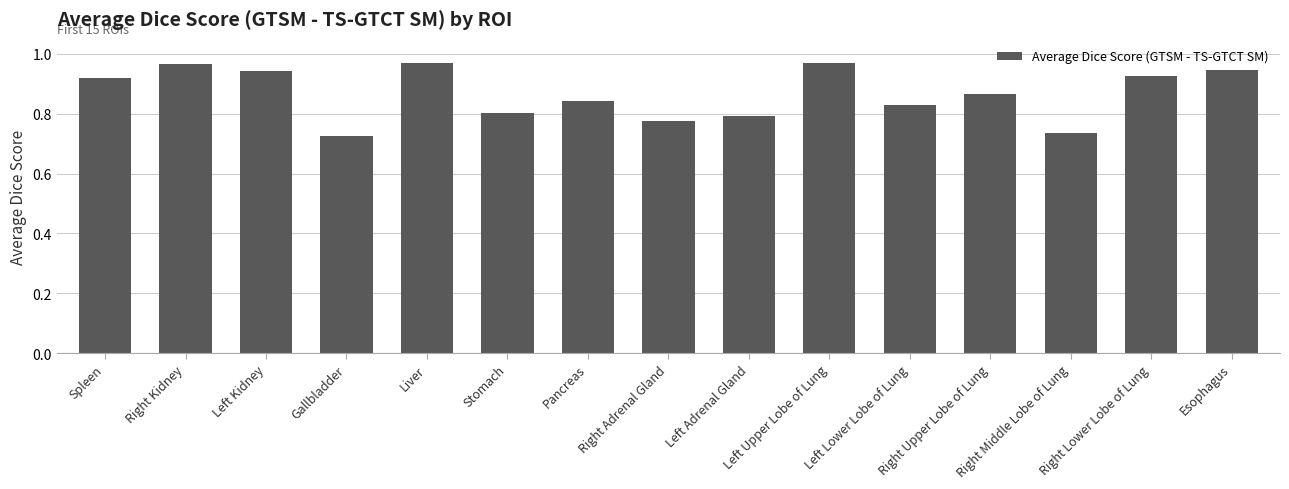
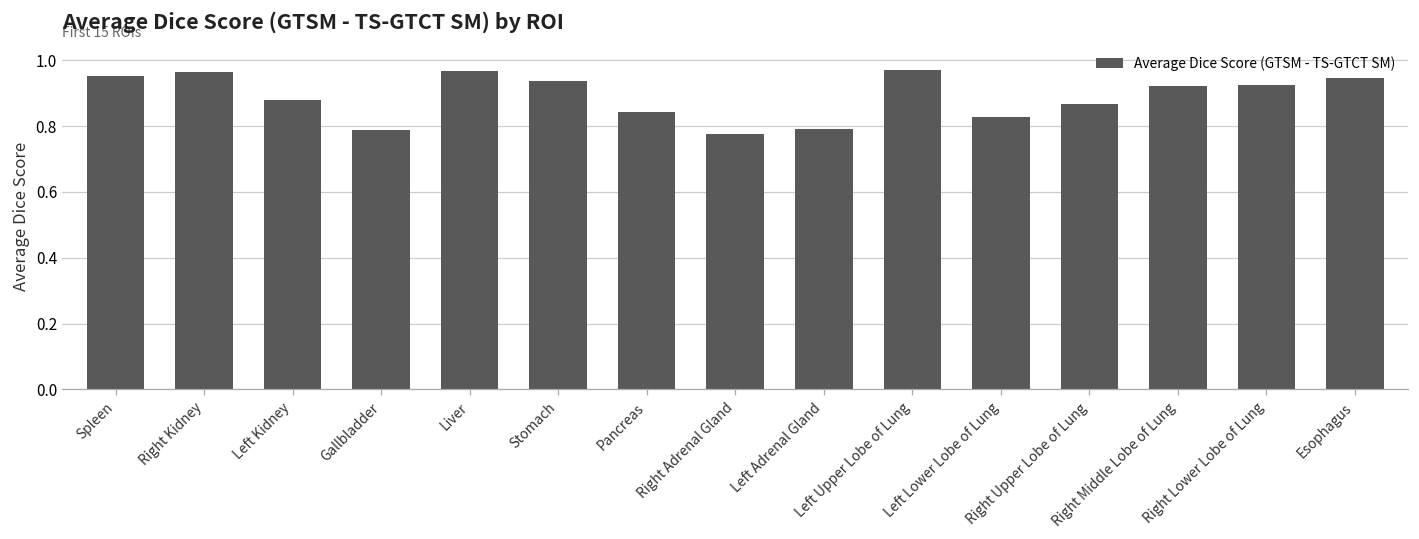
Spleen: 0.92 -> 0.95
Left Kidney: 0.94 -> 0.88
Gallbladder: 0.72 -> 0.79
Stomach: 0.80 -> 0.94
Right Middle Lobe of Lung: 0.73 -> 0.92
